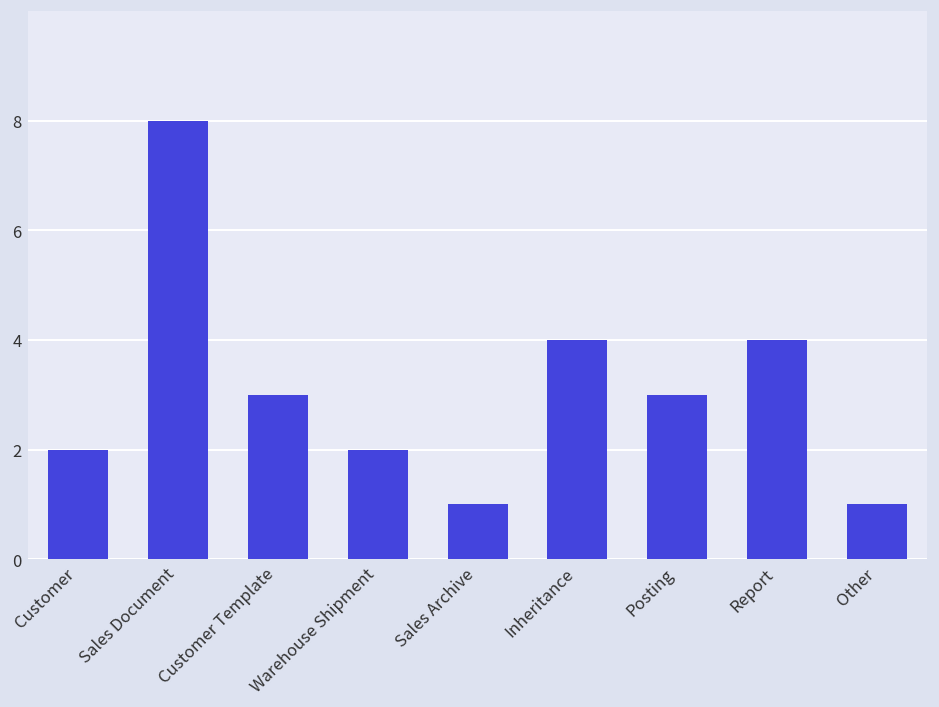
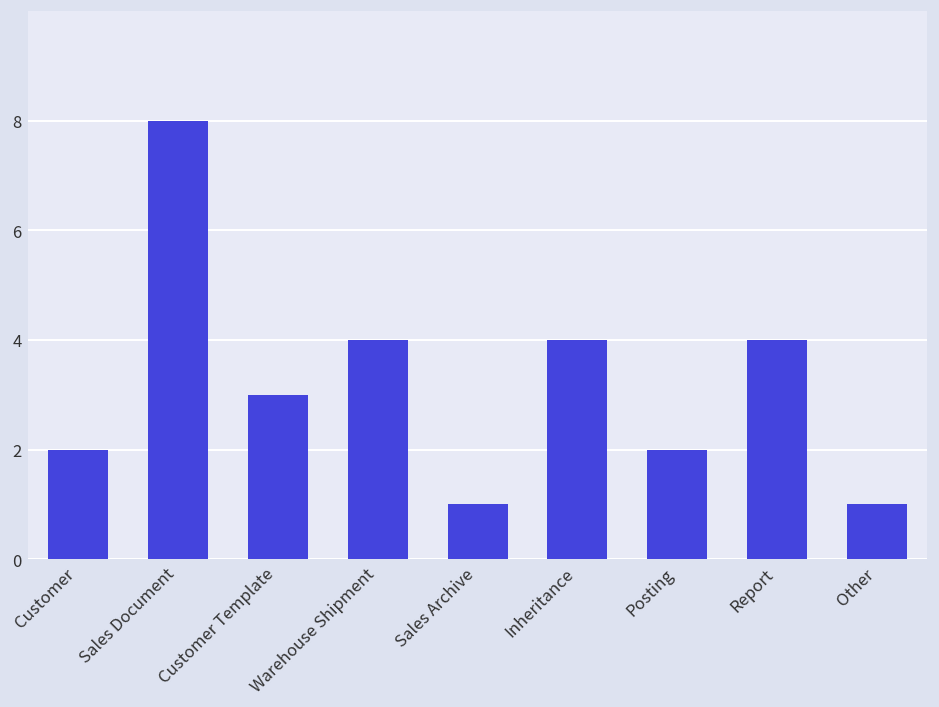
Warehouse Shipment: 2 -> 4
Posting: 3 -> 2
